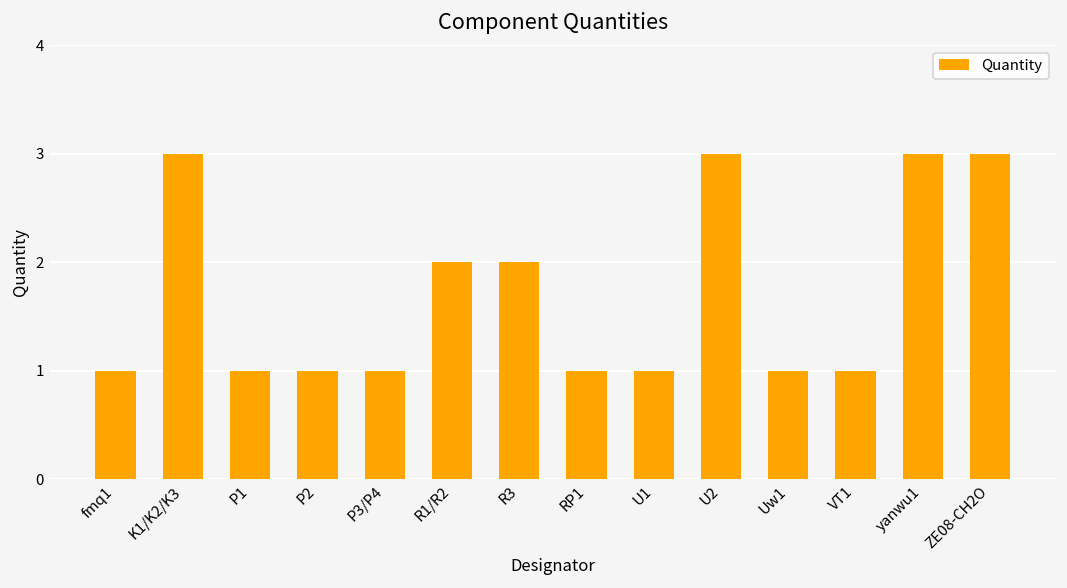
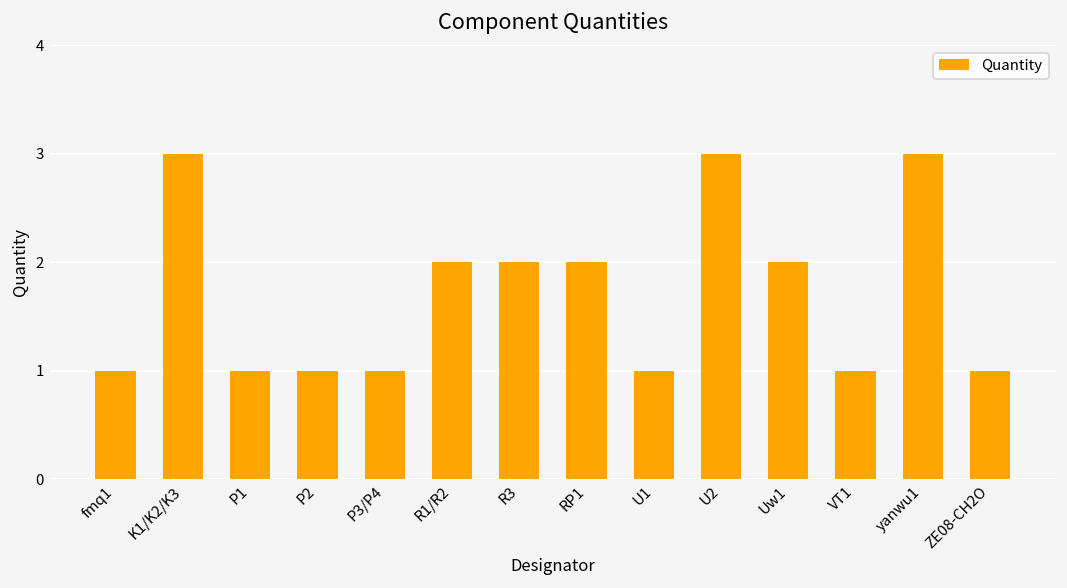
RP1: 1 -> 2
Uw1: 1 -> 2
ZE08-CH2O: 3 -> 1
